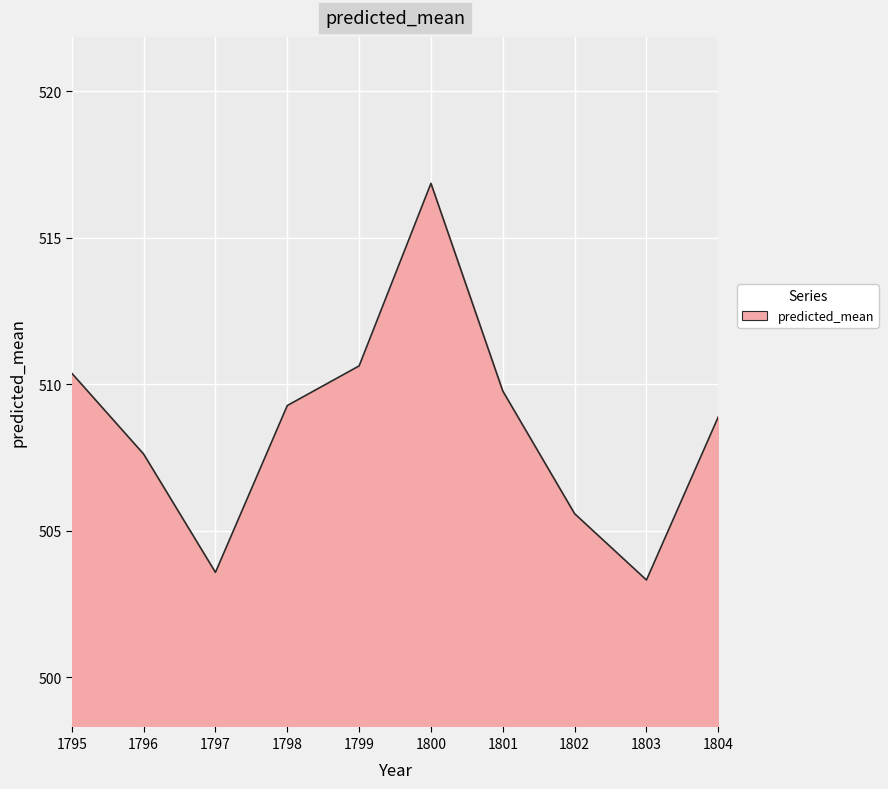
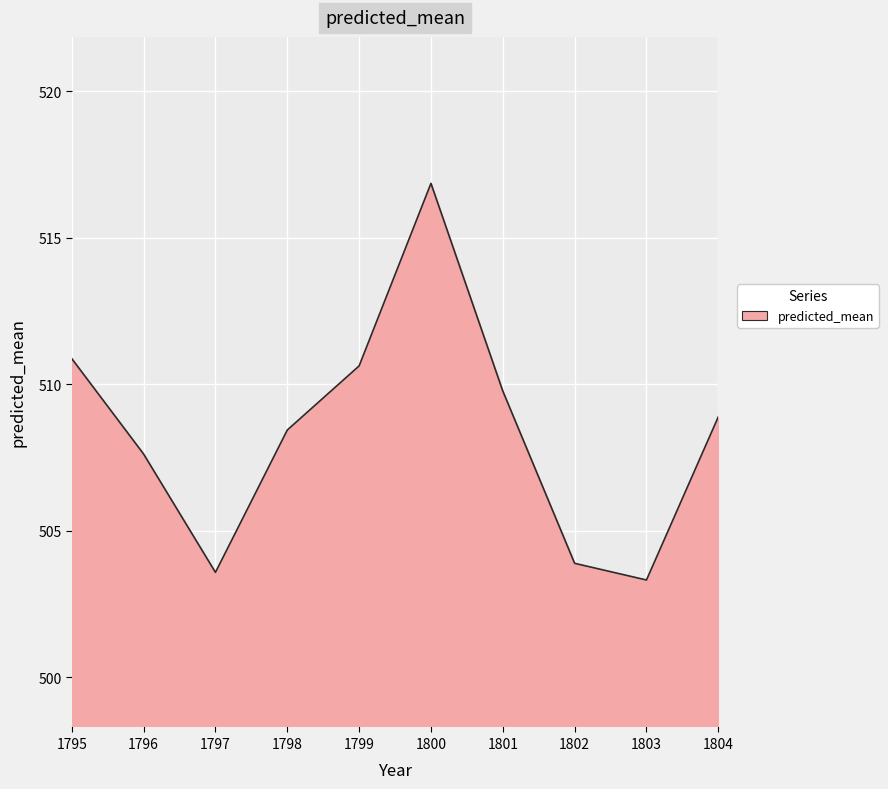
1795: 510.4 -> 510.9
1798: 509.3 -> 508.4
1802: 505.6 -> 503.9
